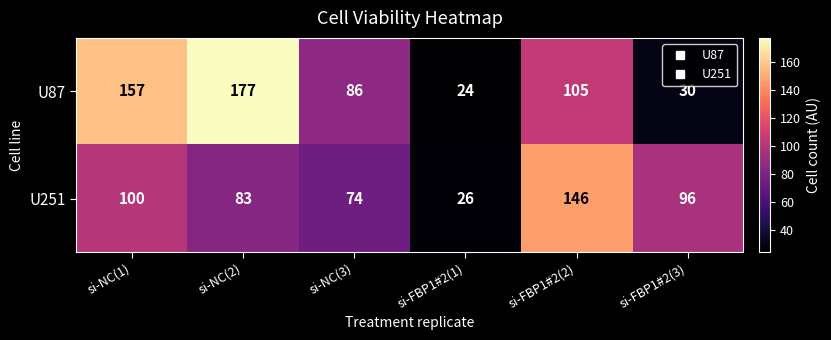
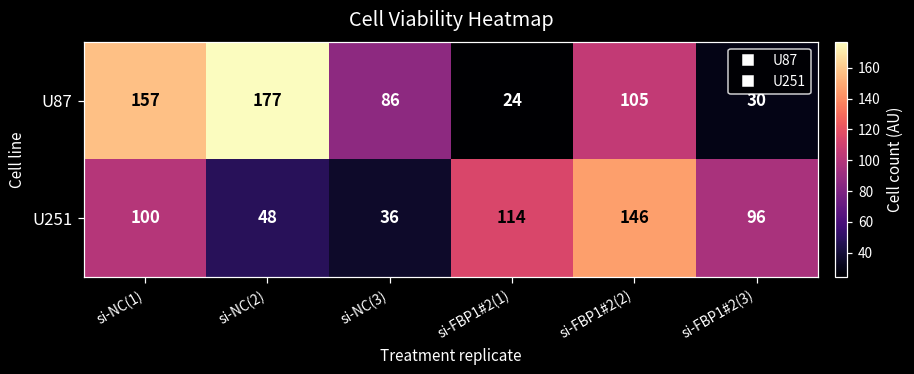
U251, si-NC(2): 83 -> 48
U251, si-NC(3): 74 -> 36
U251, si-FBP1#2(1): 26 -> 114
